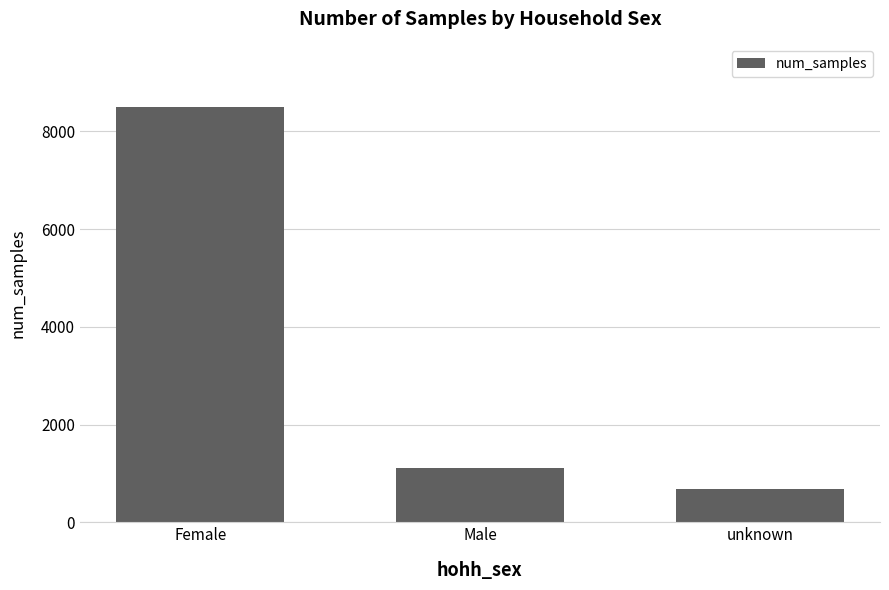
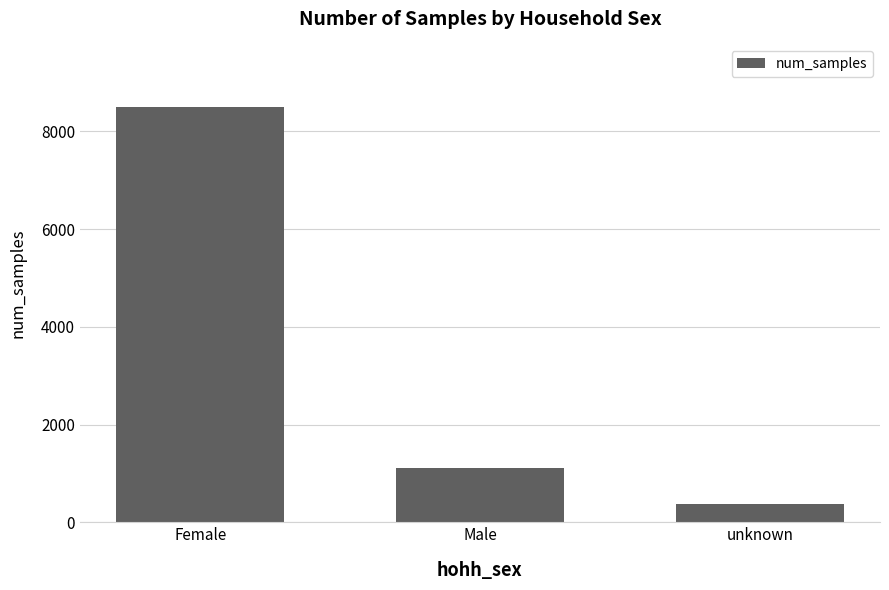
unknown: 700 -> 400
